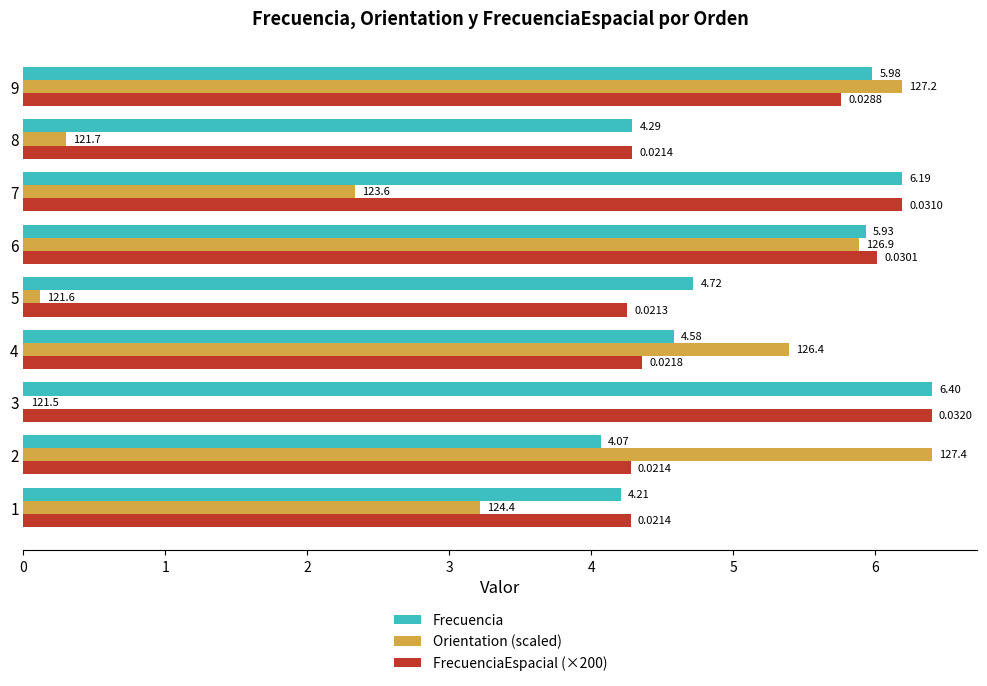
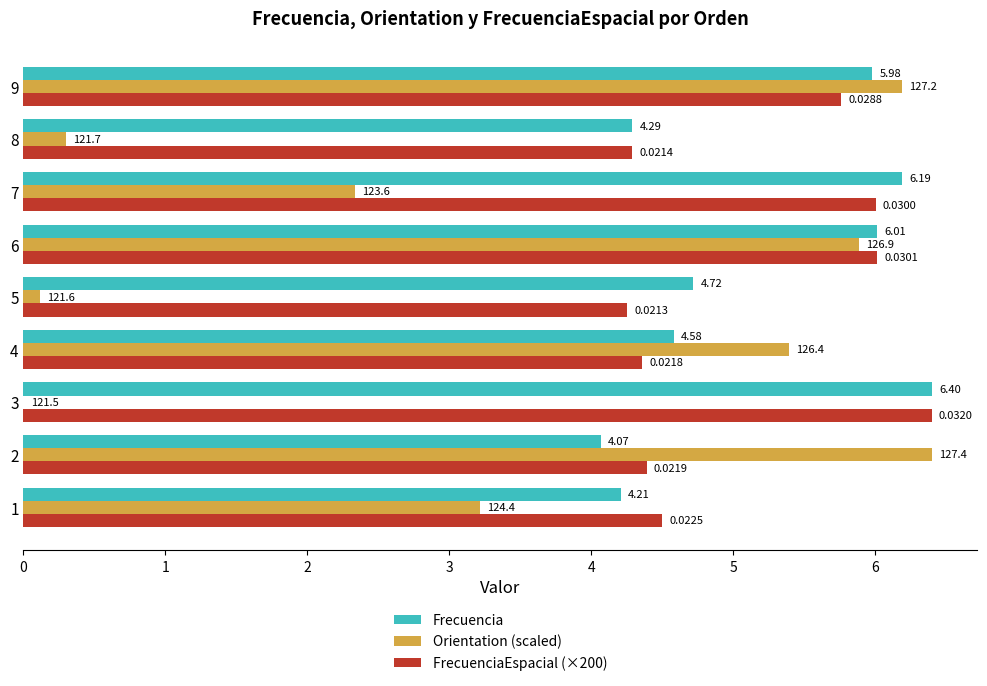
FrecuenciaEspacial (×200), 7: 0.0310 -> 0.0300
Frecuencia, 6: 5.93 -> 6.01
FrecuenciaEspacial (×200), 2: 0.0214 -> 0.0219
FrecuenciaEspacial (×200), 1: 0.0214 -> 0.0225
